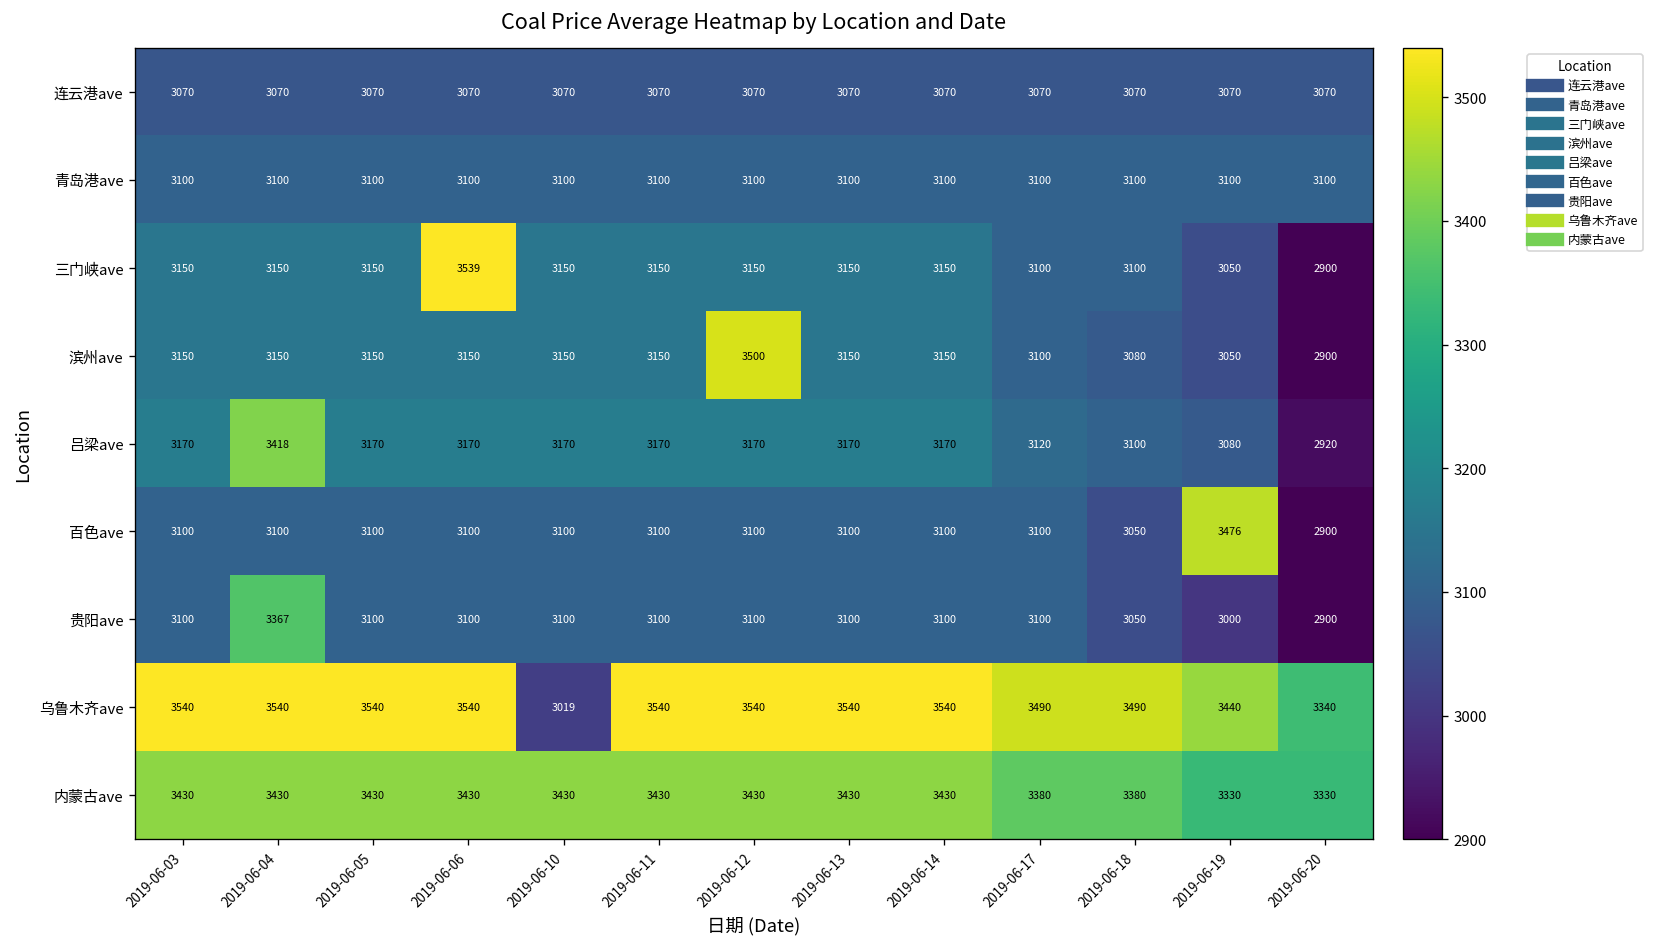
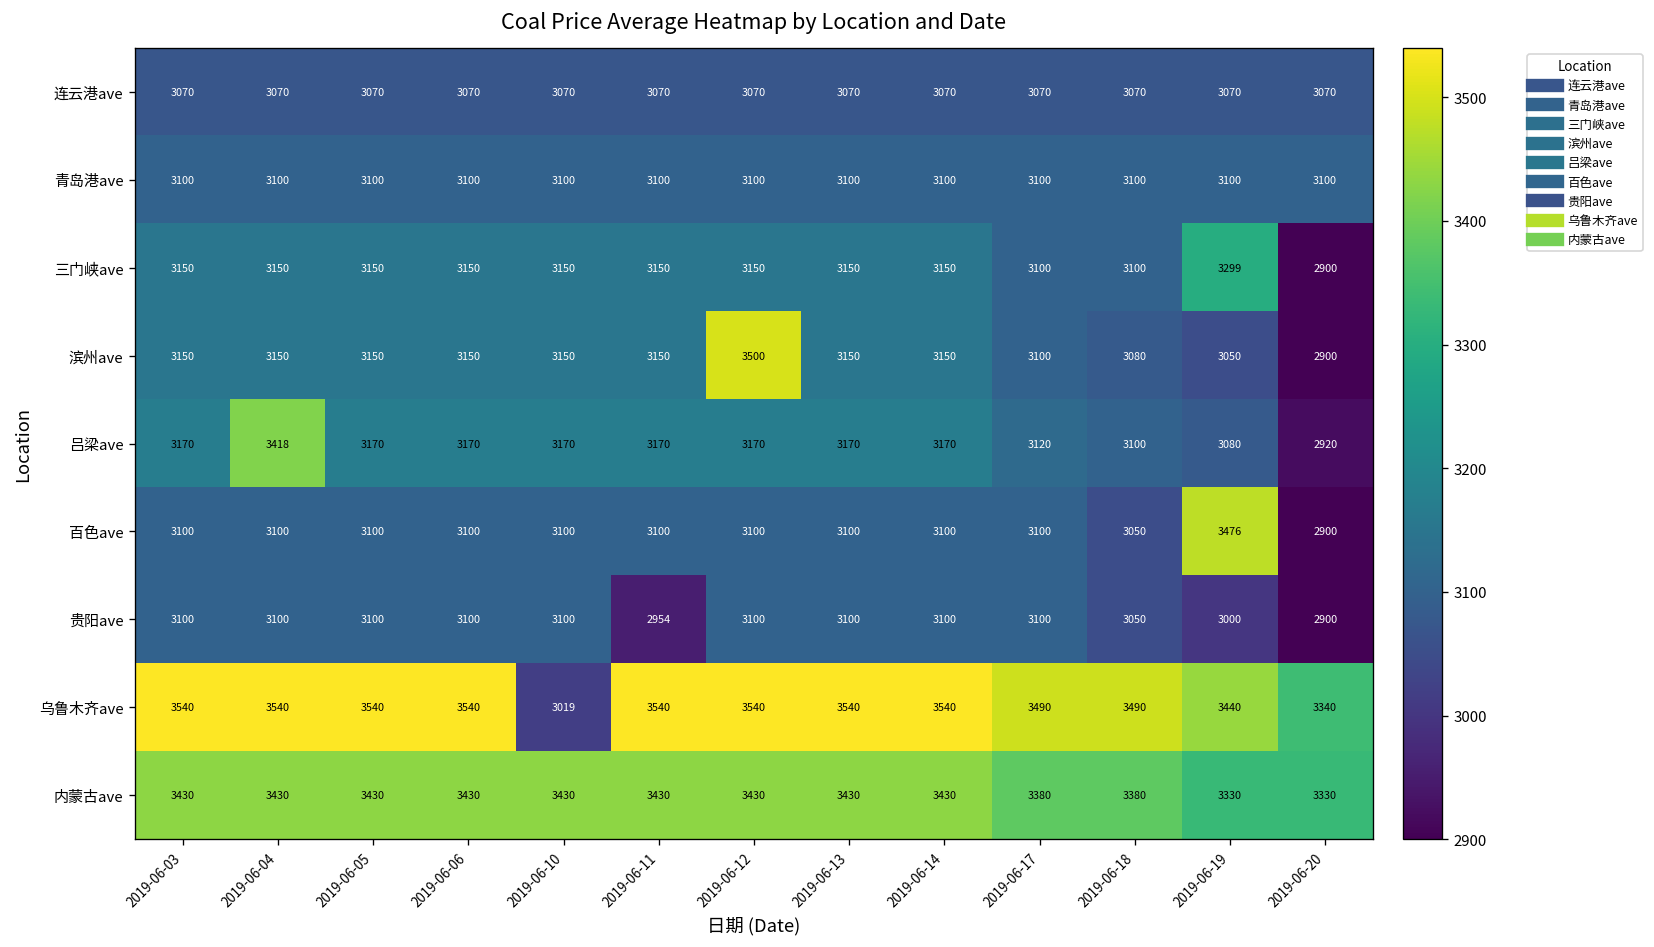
三门峡ave, 2019-06-06: 3539 -> 3150
三门峡ave, 2019-06-19: 3050 -> 3299
贵阳ave, 2019-06-04: 3367 -> 3100
贵阳ave, 2019-06-11: 3100 -> 2954
